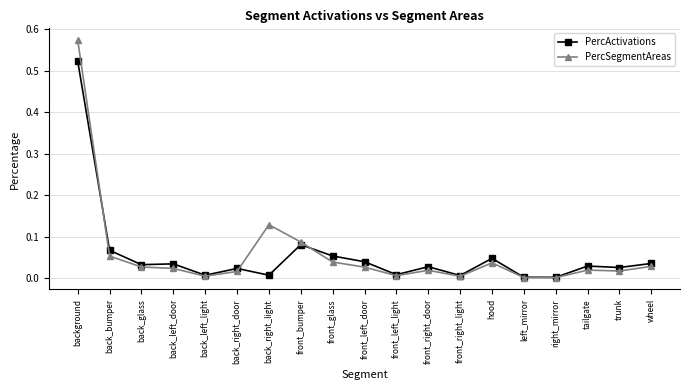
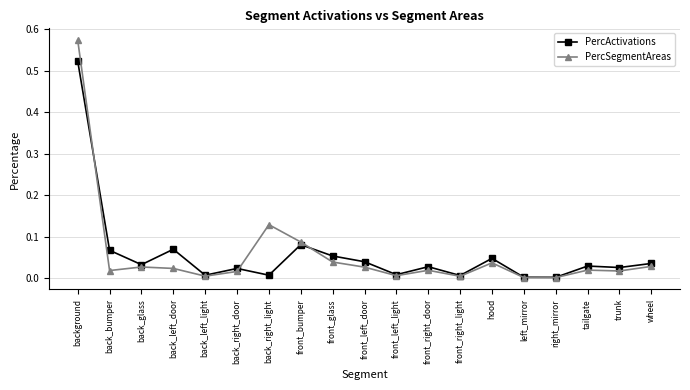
PercSegmentAreas, back_bumper: 0.05 -> 0.02
PercActivations, back_left_door: 0.03 -> 0.07
